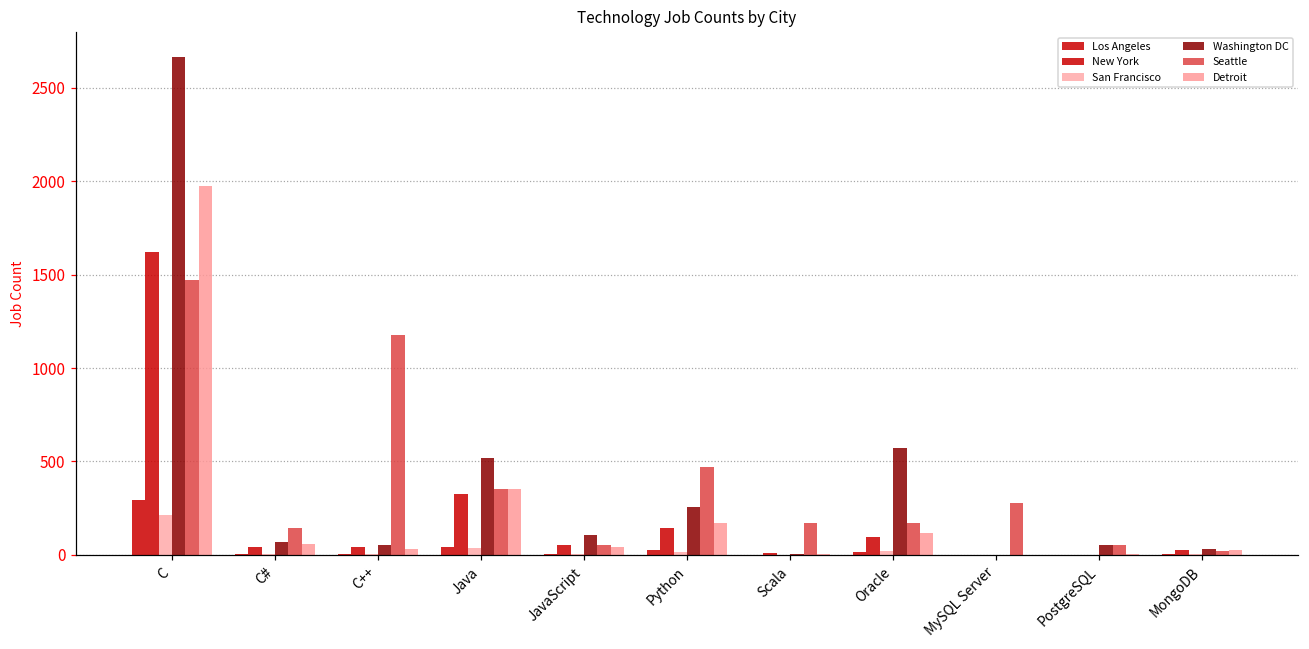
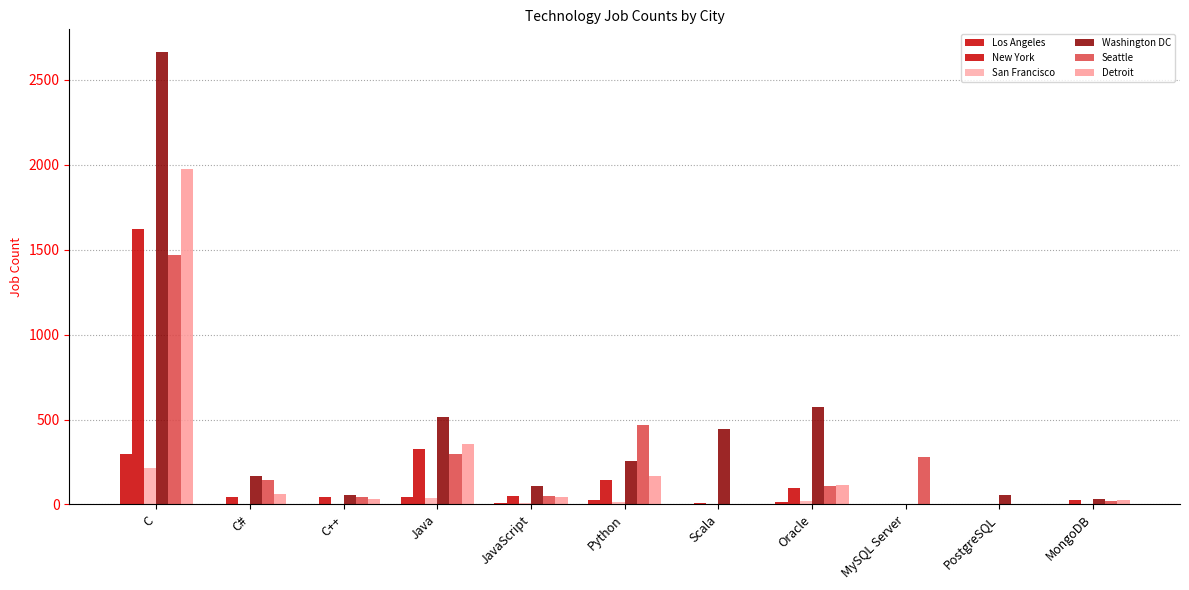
Washington DC, C#: 70 -> 170
Seattle, C++: 1180 -> 40
Seattle, Java: 350 -> 300
Washington DC, Scala: 0 -> 440
Seattle, Scala: 170 -> 0
Seattle, Oracle: 170 -> 110
Seattle, PostgreSQL: 50 -> 0
